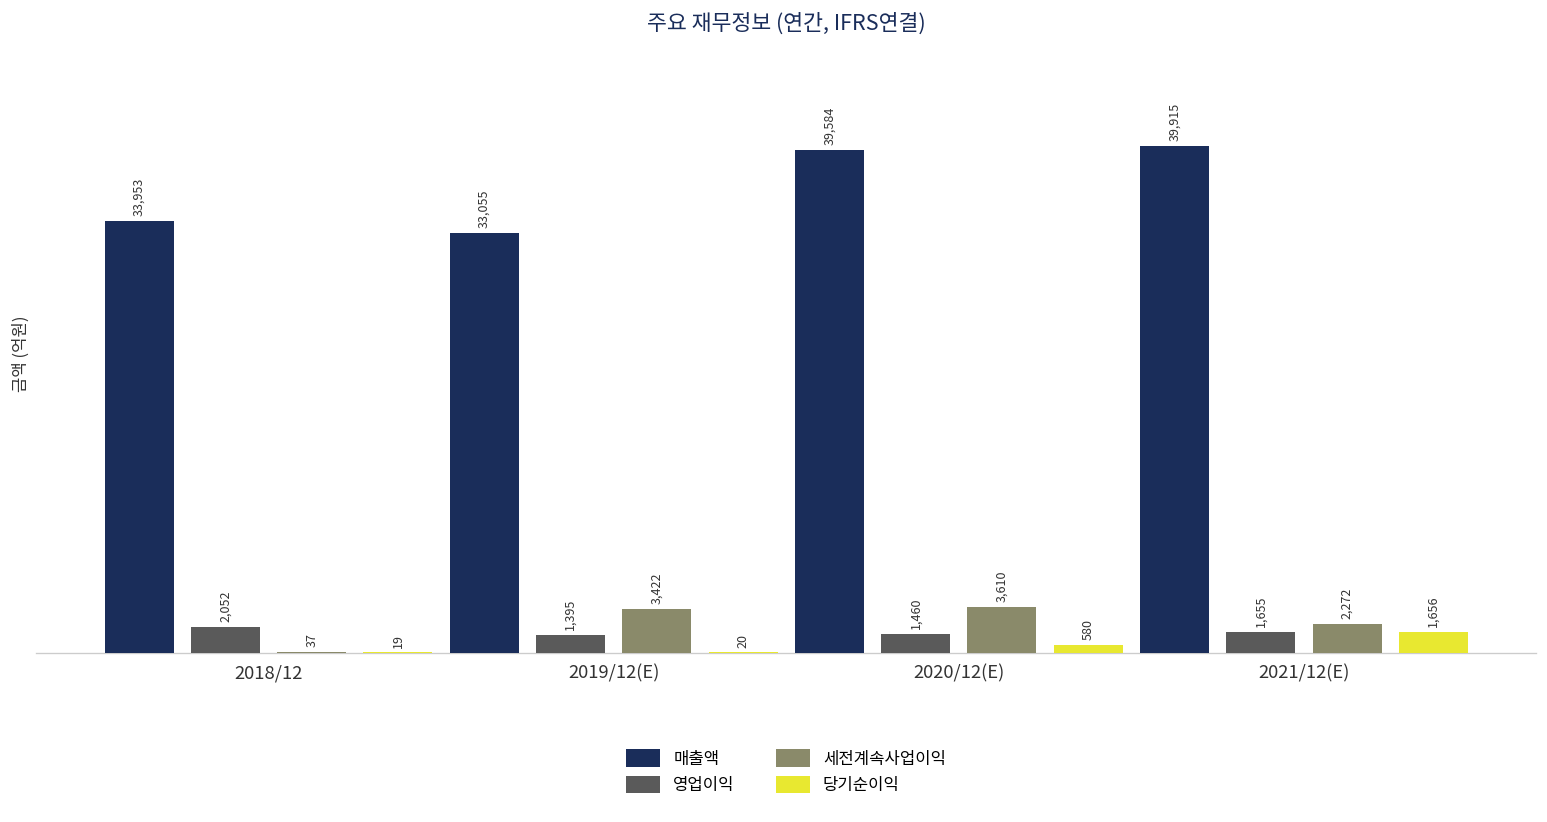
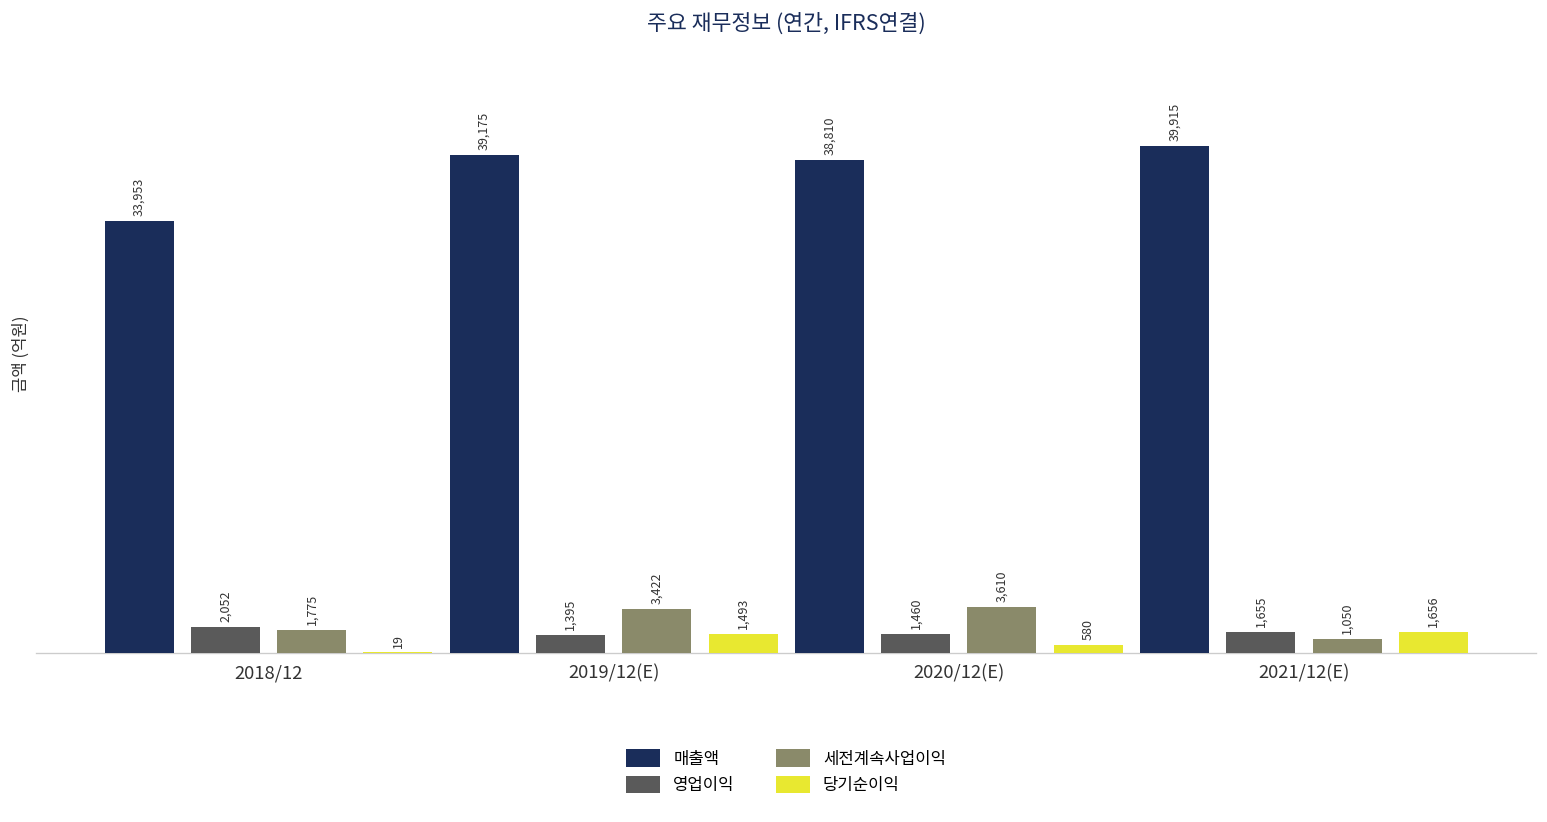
세전계속사업이익, 2018/12: 37 -> 1,775
매출액, 2019/12(E): 33,055 -> 39,175
당기순이익, 2019/12(E): 20 -> 1,493
매출액, 2020/12(E): 39,584 -> 38,810
세전계속사업이익, 2021/12(E): 2,272 -> 1,050
